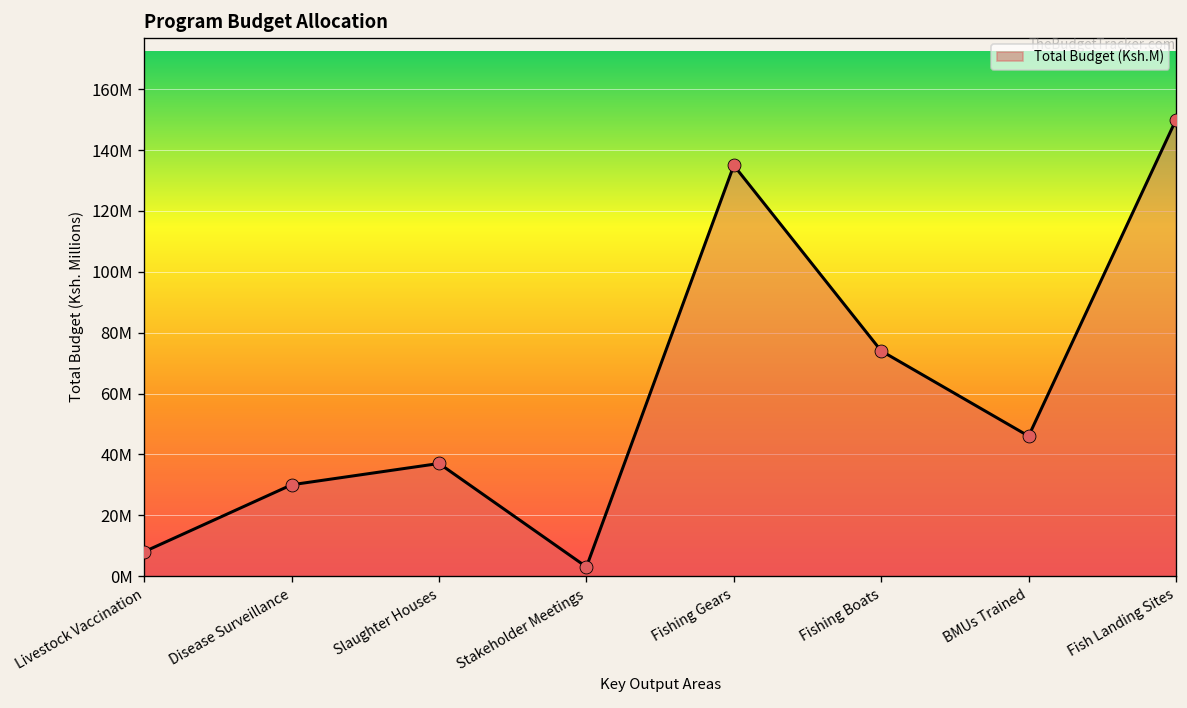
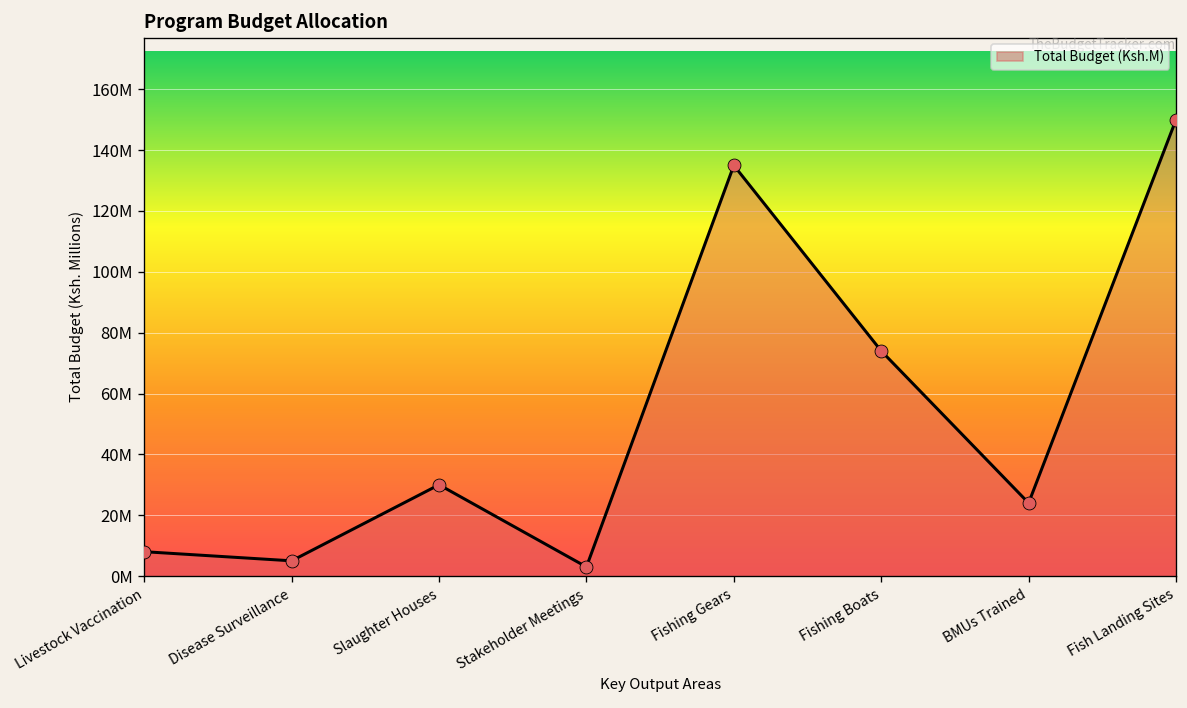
Disease Surveillance: 30000000 -> 5000000
Slaughter Houses: 37000000 -> 30000000
BMUs Trained: 46000000 -> 24000000
